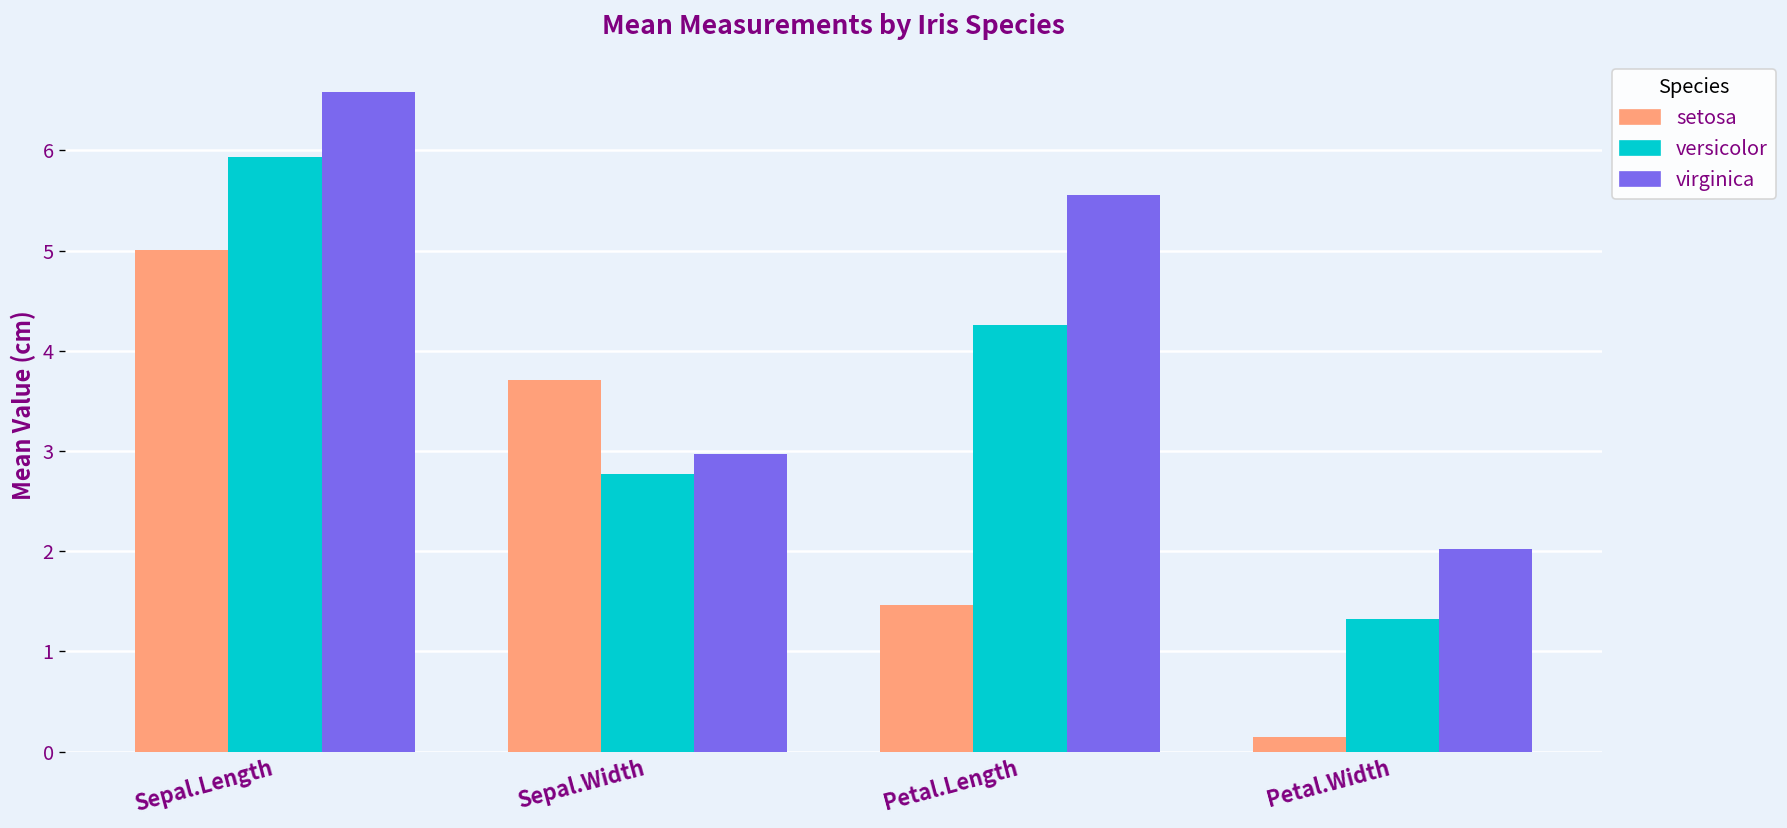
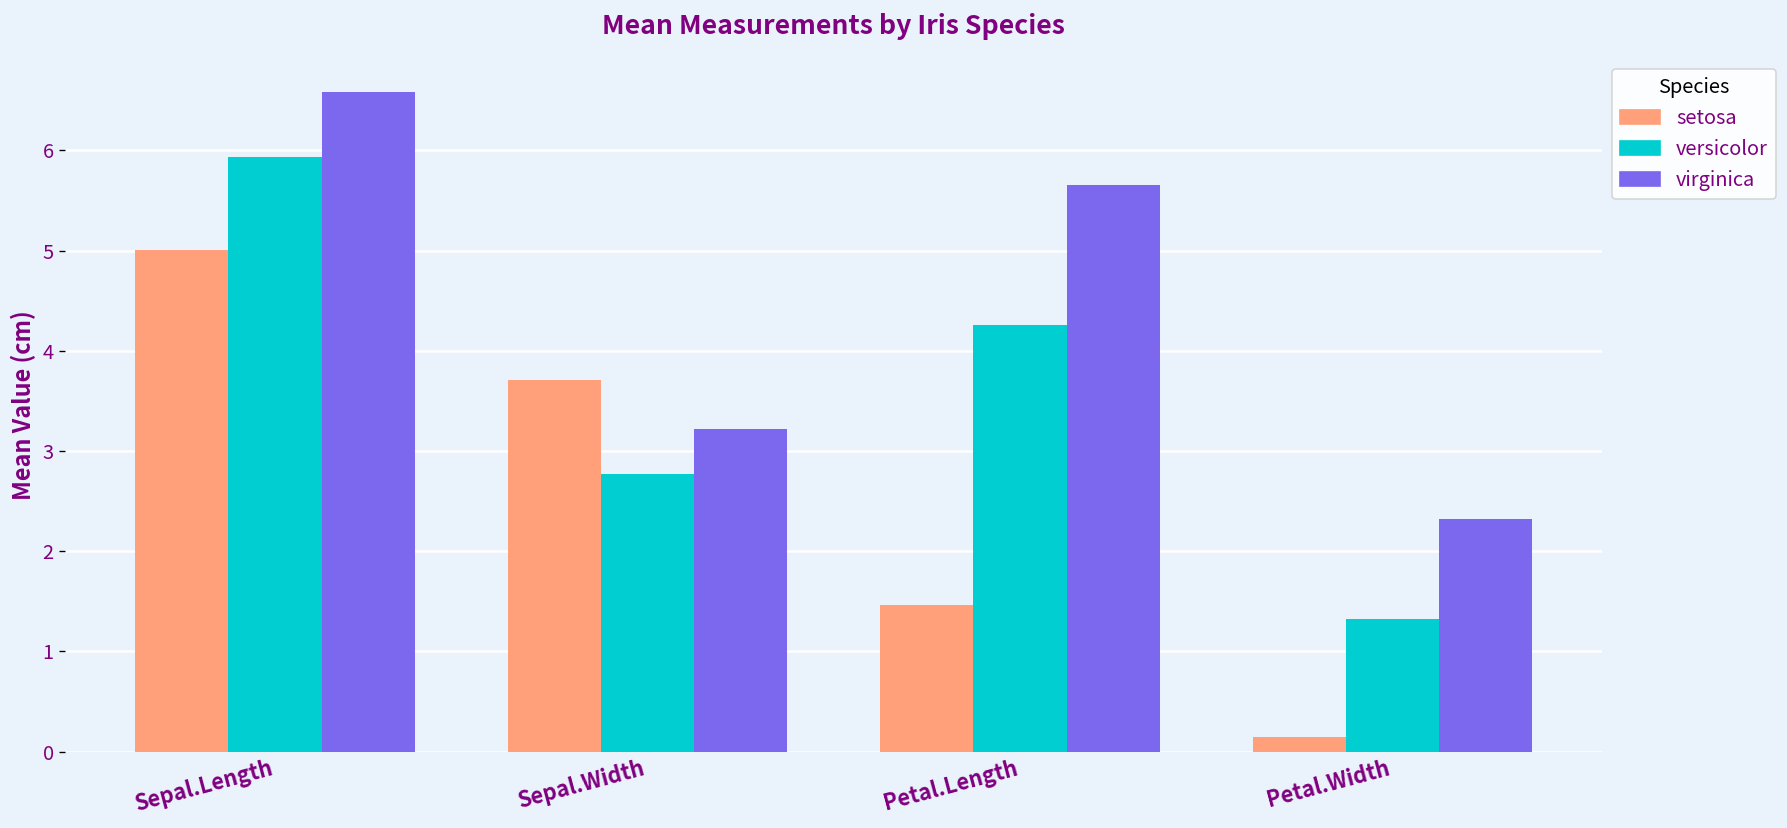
virginica, Sepal.Width: 3.0 -> 3.2
virginica, Petal.Length: 5.6 -> 5.7
virginica, Petal.Width: 2.0 -> 2.3
